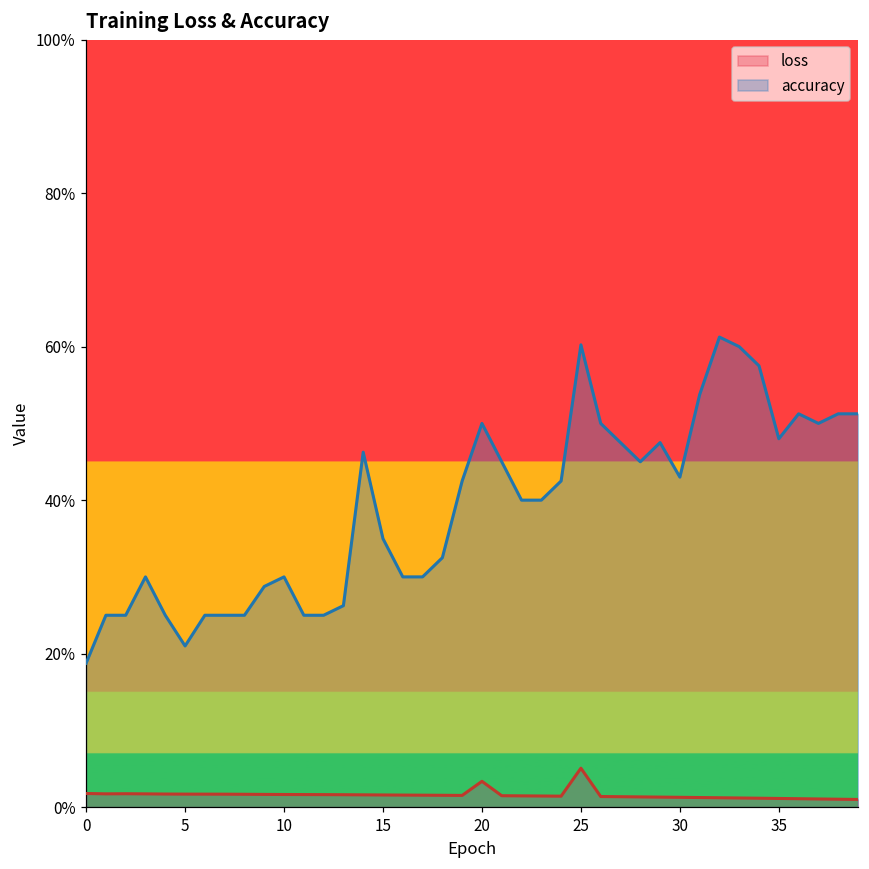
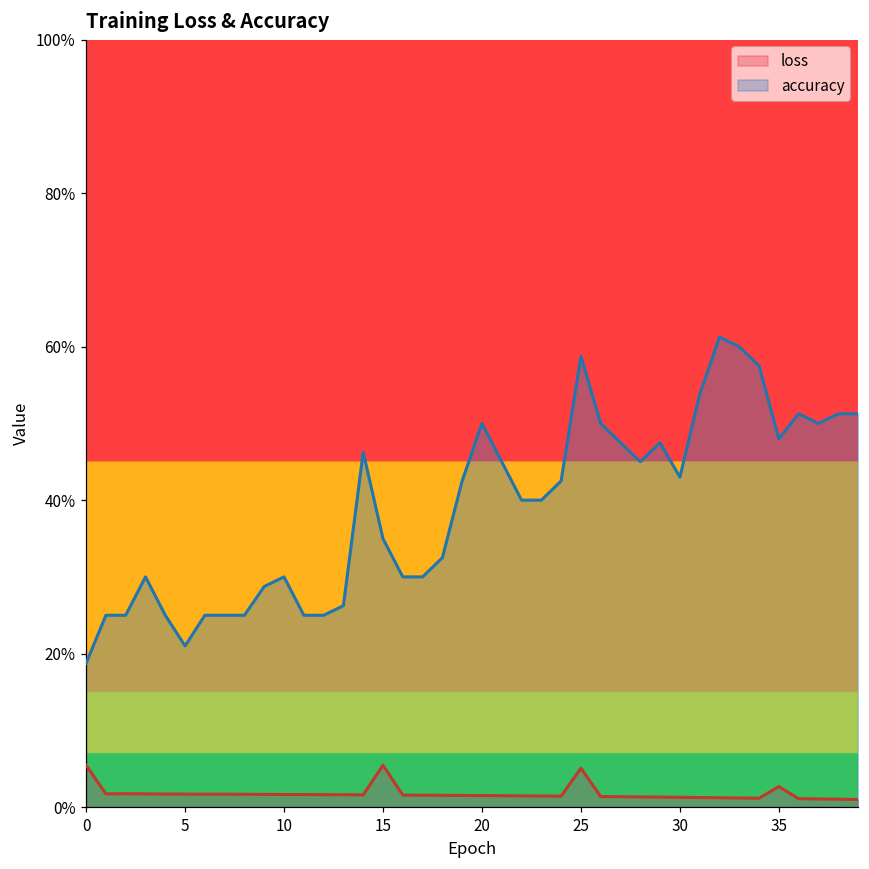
loss, 0: 2% -> 5%
loss, 15: 2% -> 5%
loss, 20: 3% -> 2%
accuracy, 25: 60% -> 59%
loss, 35: 1% -> 3%
